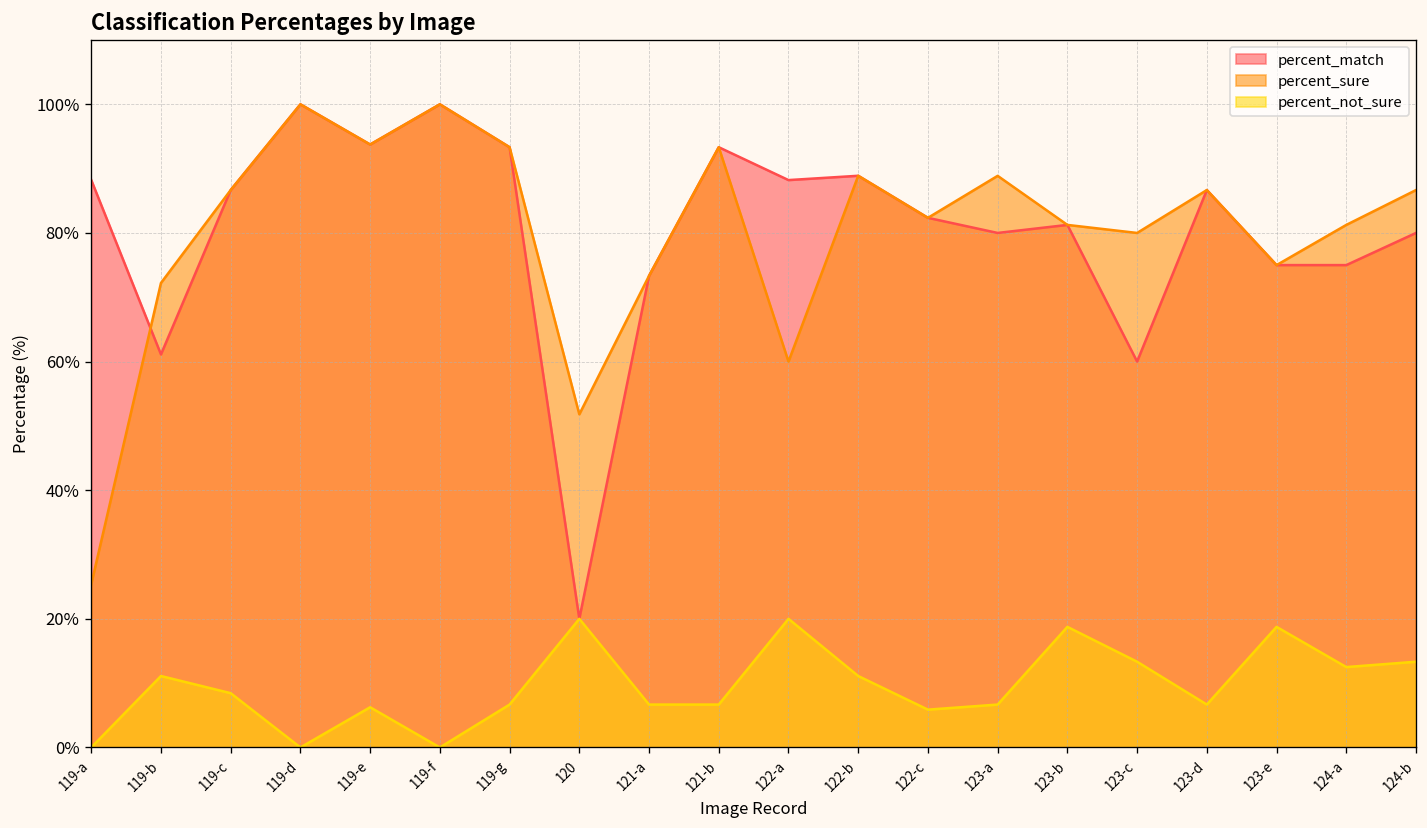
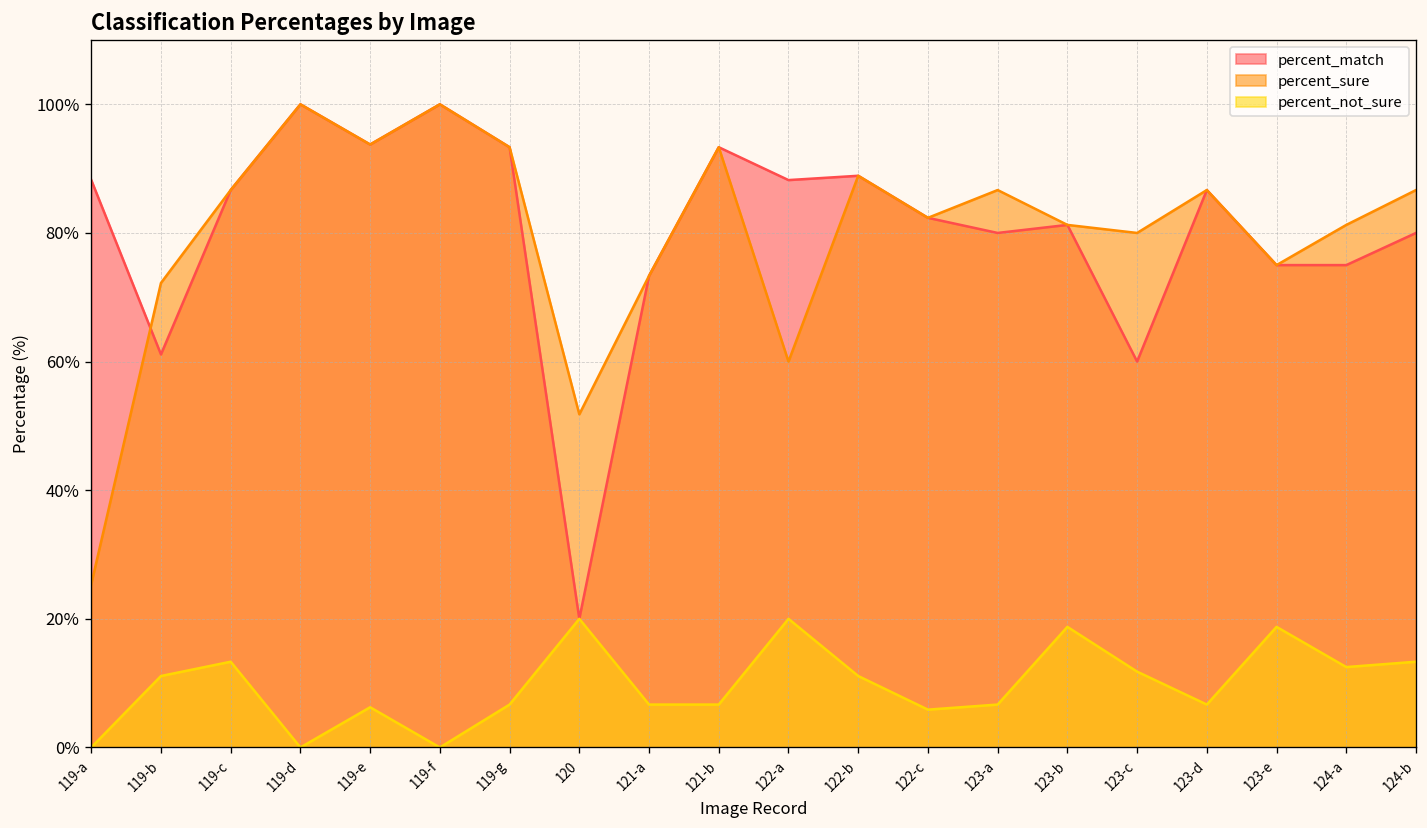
percent_not_sure, 119-c: 8% -> 13%
percent_sure, 123-a: 89% -> 87%
percent_not_sure, 123-c: 13% -> 12%
